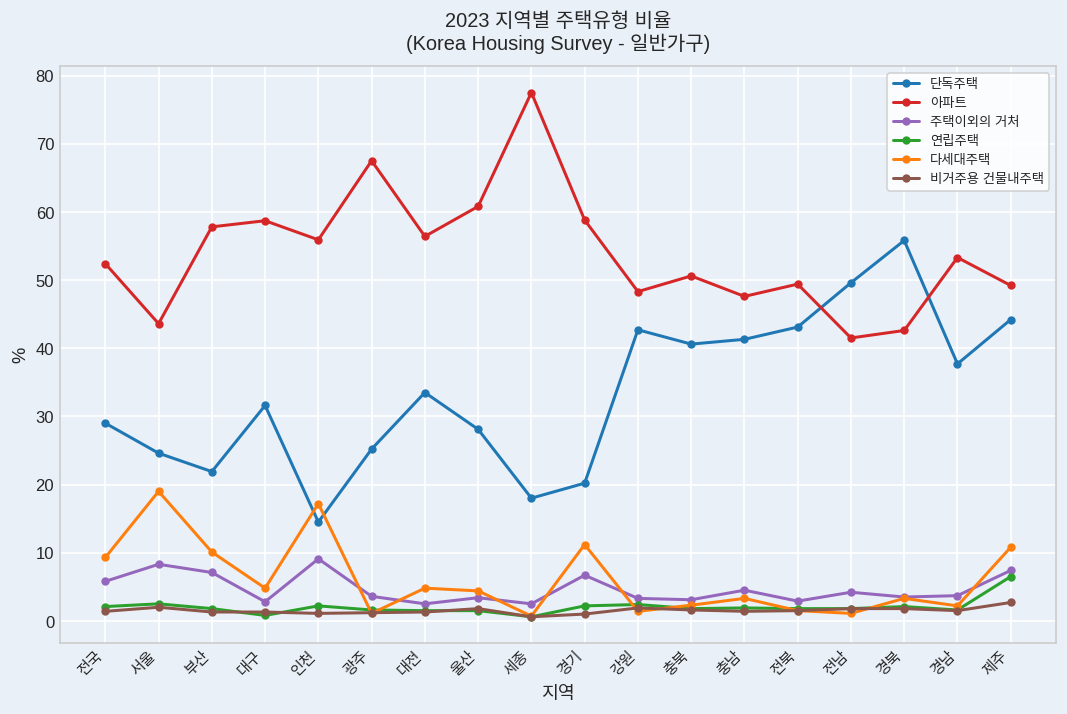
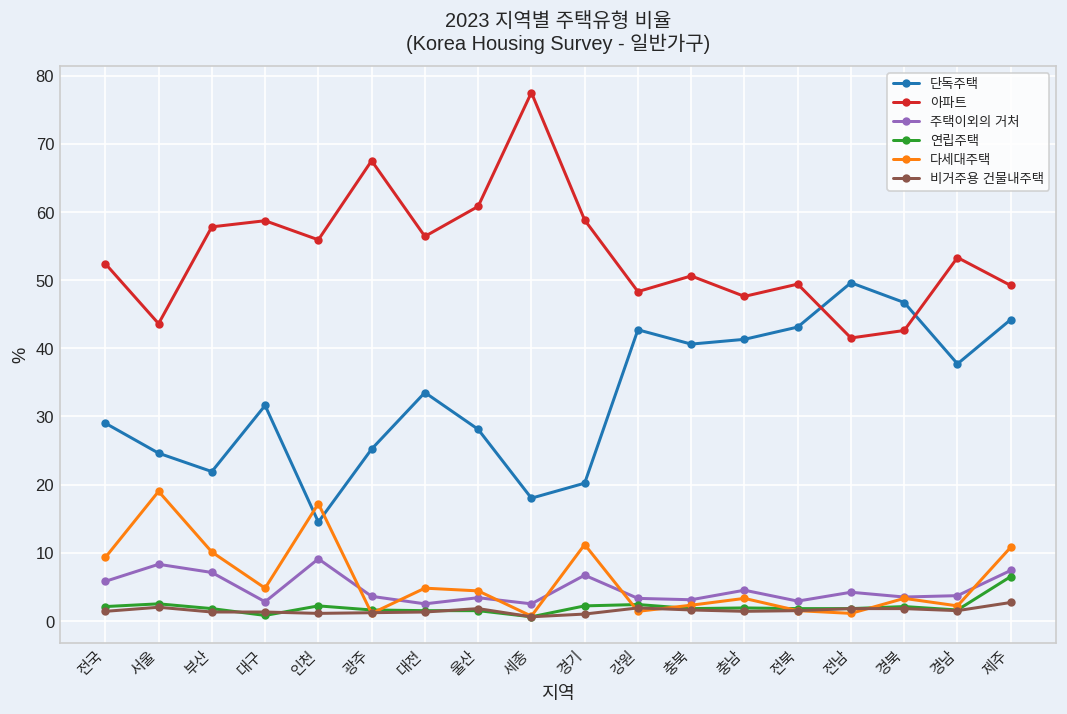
단독주택, 경북: 56 -> 47
